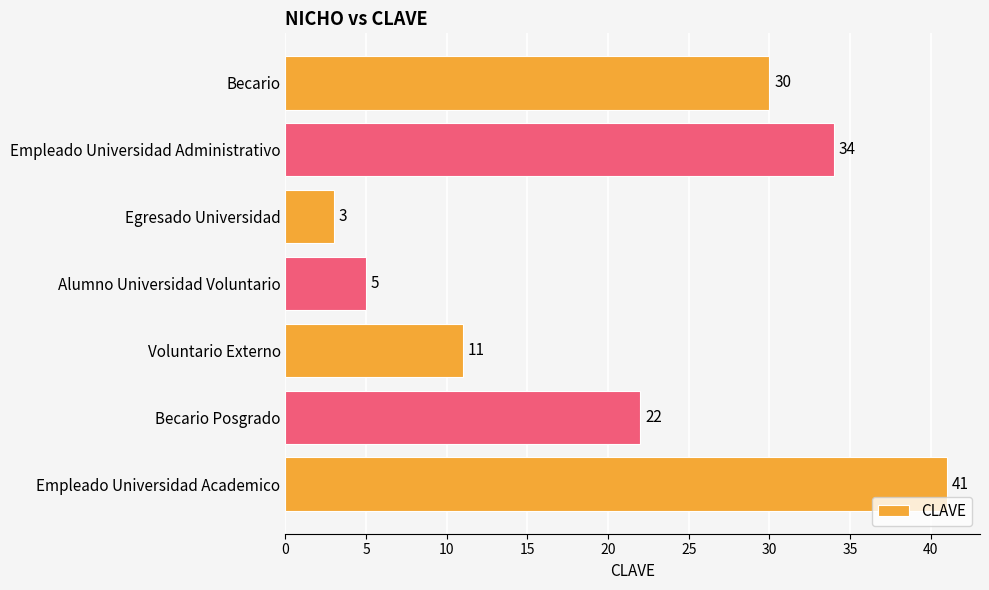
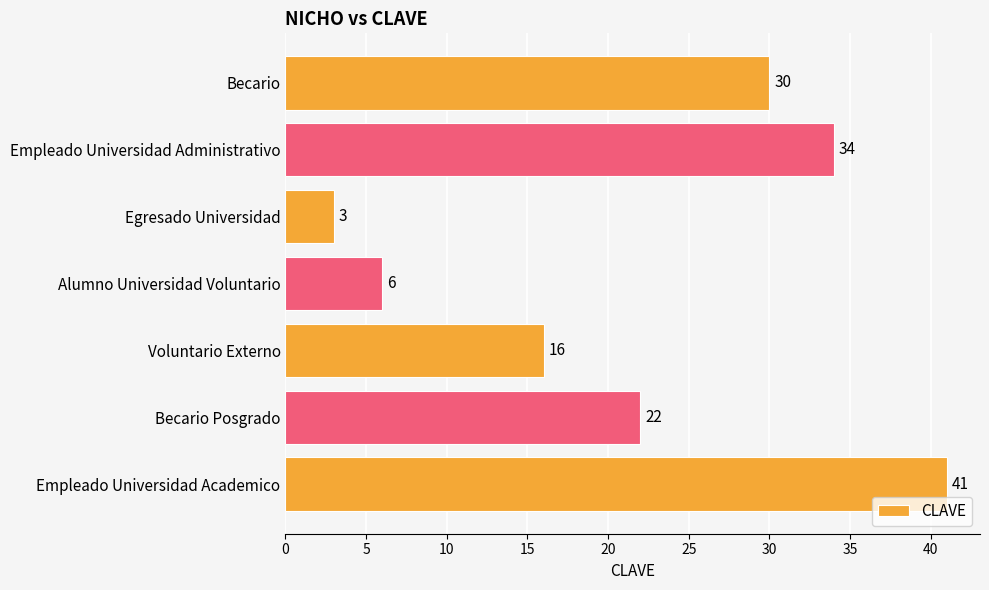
Alumno Universidad Voluntario: 5 -> 6
Voluntario Externo: 11 -> 16
